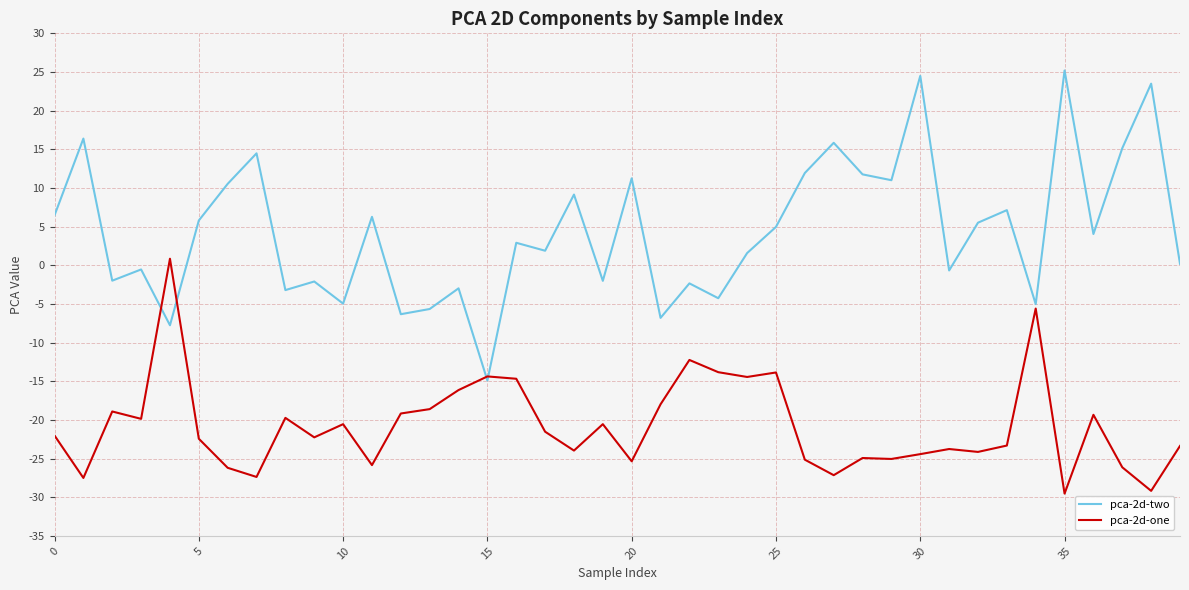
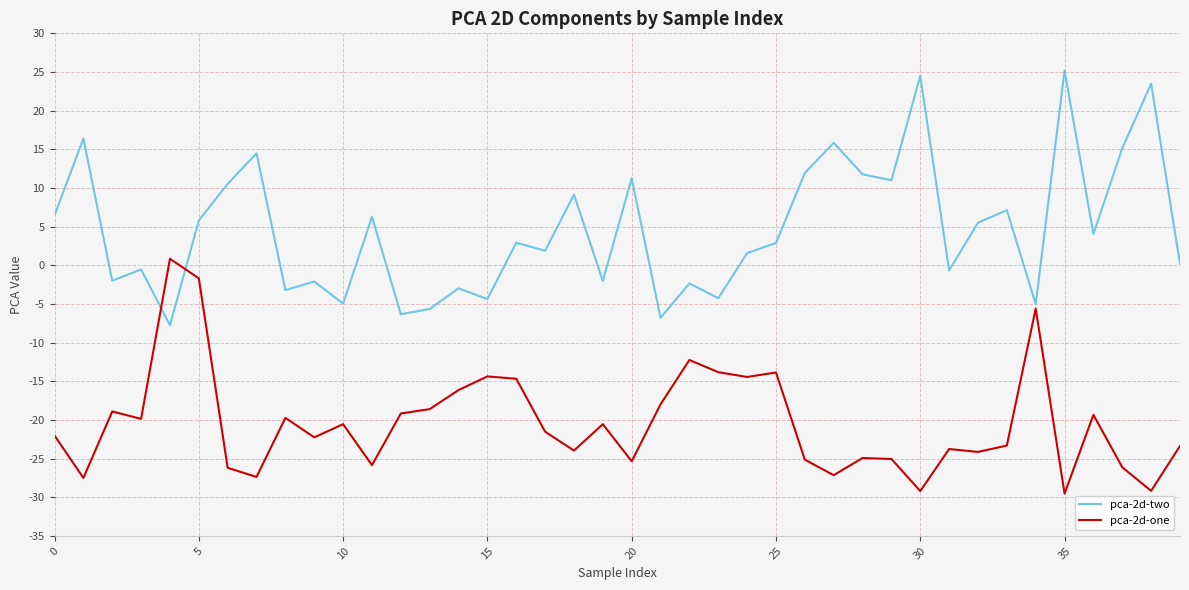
pca-2d-one, 5: -22 -> -2
pca-2d-two, 15: -15 -> -4
pca-2d-two, 25: 5 -> 3
pca-2d-one, 30: -24 -> -29
